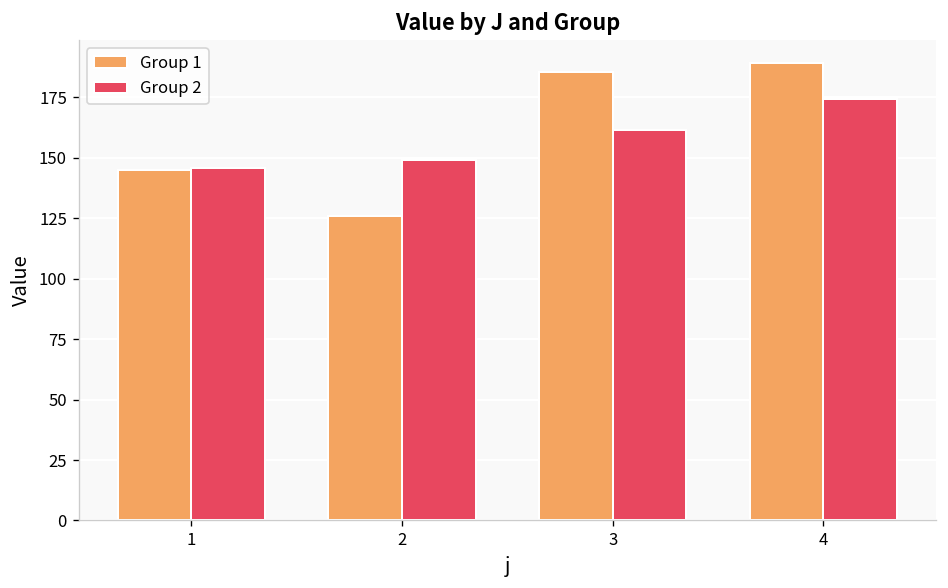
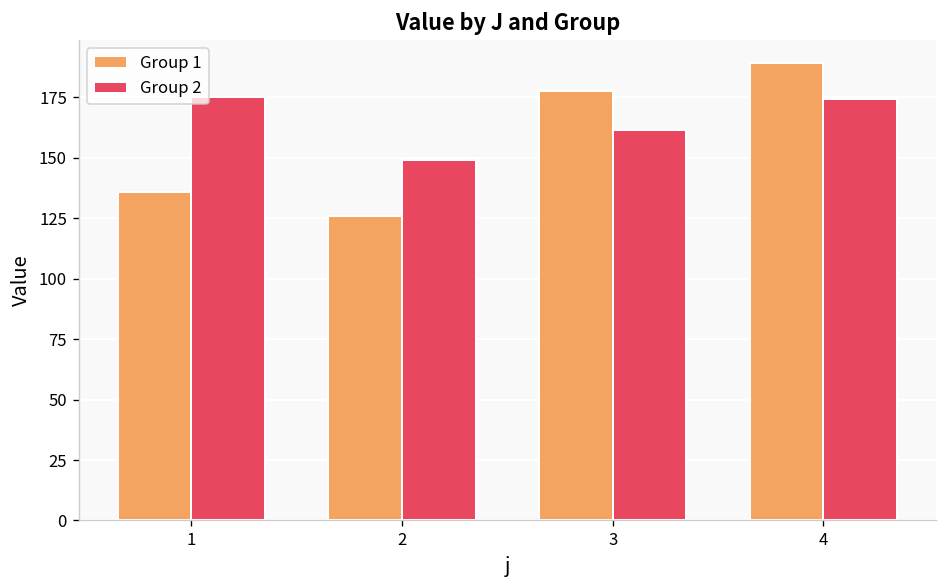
Group 1, 1: 145 -> 136
Group 2, 1: 146 -> 175
Group 1, 3: 186 -> 178
